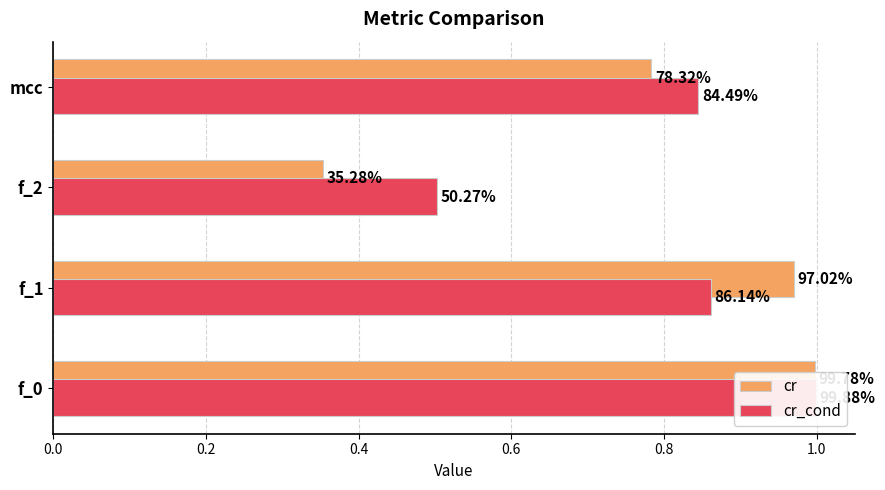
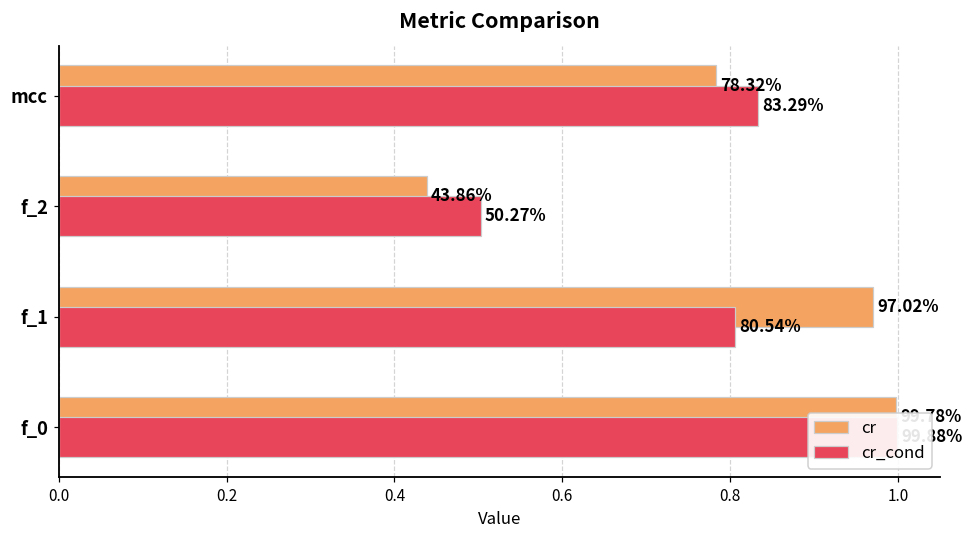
cr_cond, mcc: 84.49% -> 83.29%
cr, f_2: 35.28% -> 43.86%
cr_cond, f_1: 86.14% -> 80.54%
